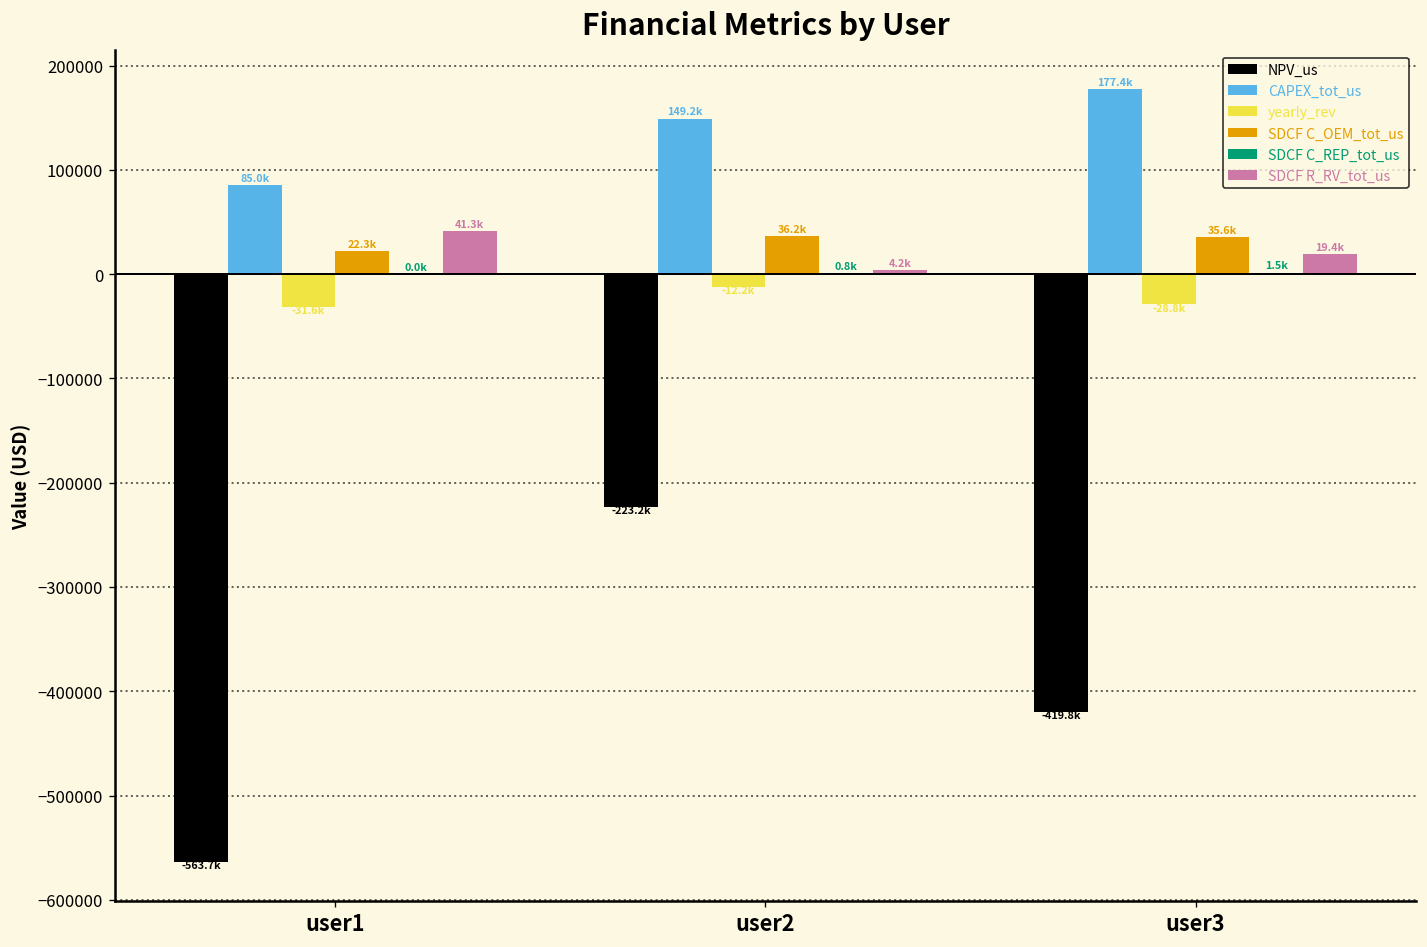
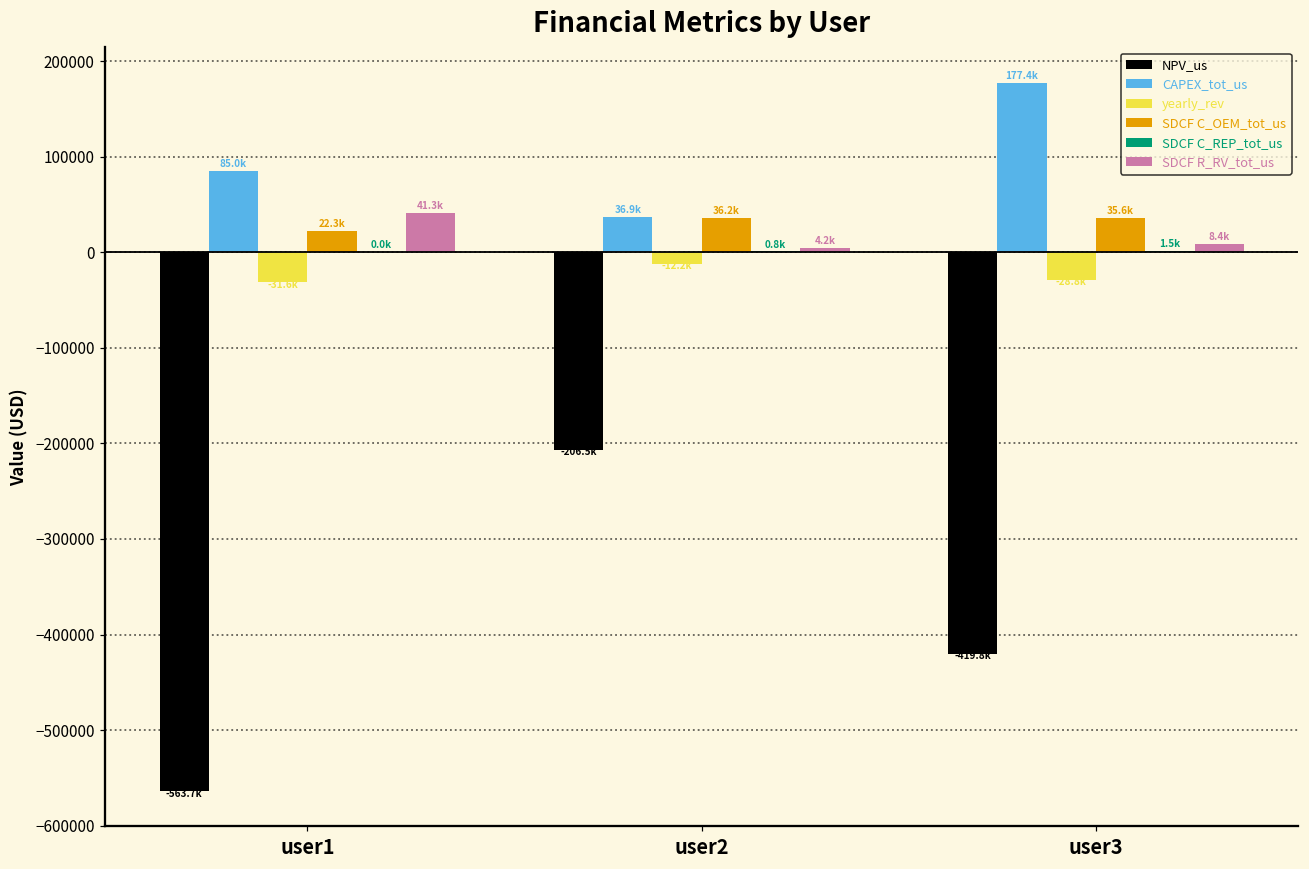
NPV_us, user2: -223.2k -> -206.5k
CAPEX_tot_us, user2: 149.2k -> 36.9k
SDCF R_RV_tot_us, user3: 19.4k -> 8.4k
